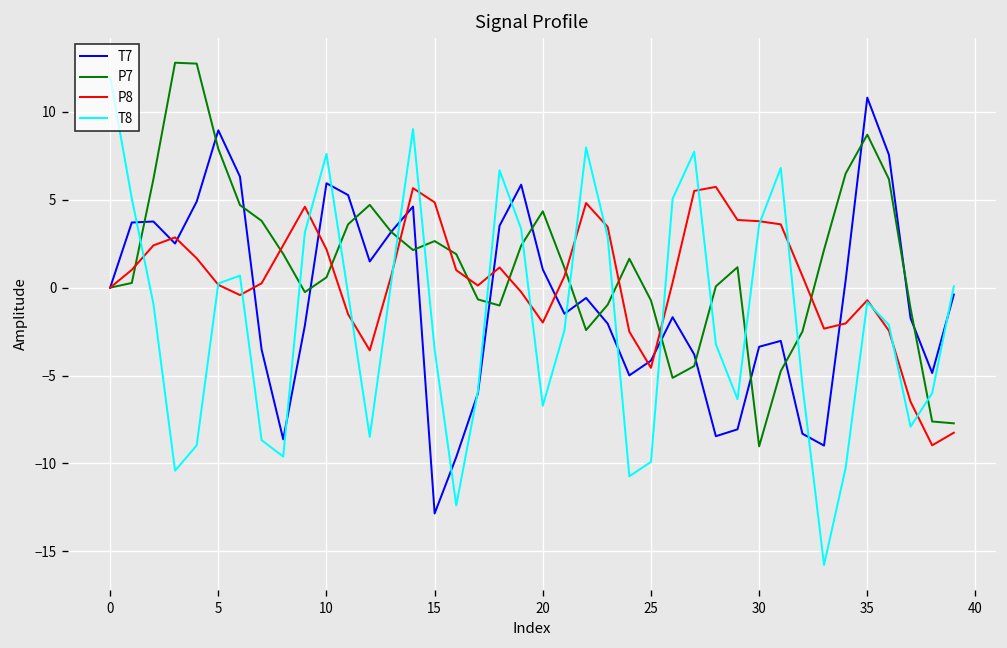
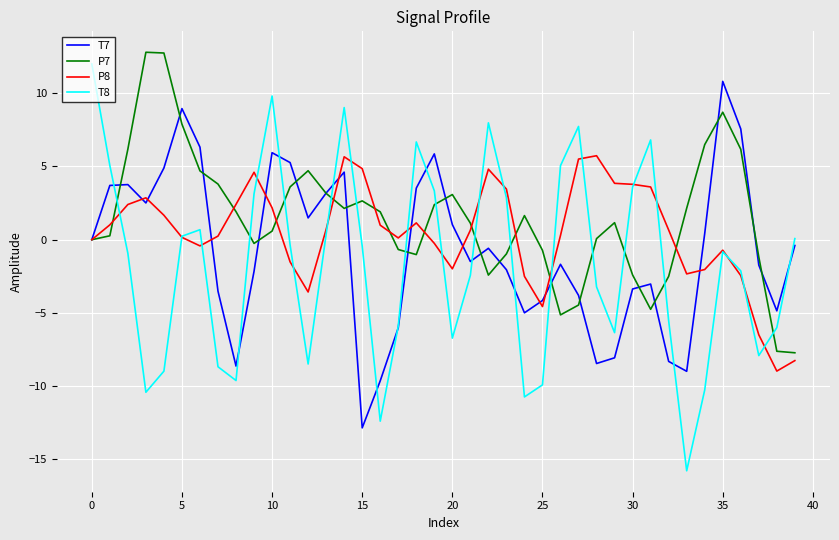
T8, 10: 7.6 -> 9.8
T8, 15: -3.5 -> -0.4
P7, 20: 4.3 -> 3.1
P7, 30: -9.0 -> -2.4
